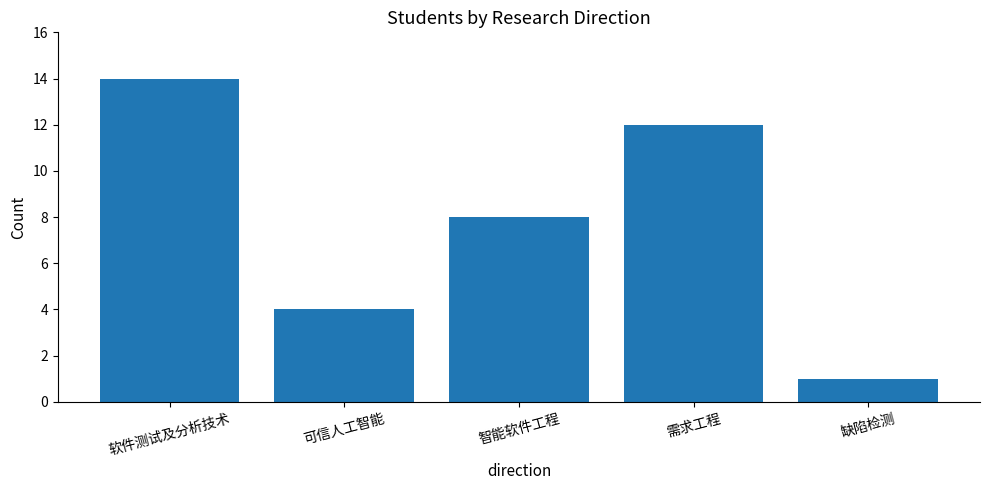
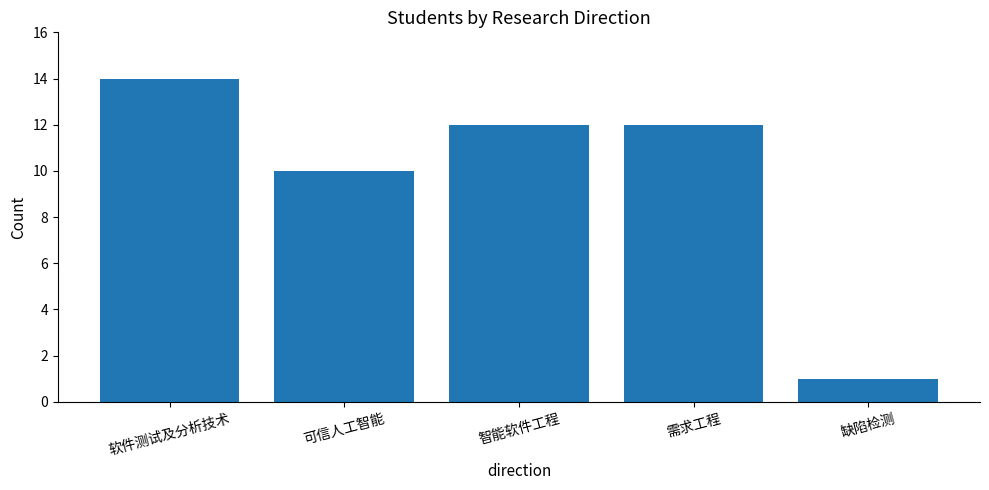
可信人工智能: 4 -> 10
智能软件工程: 8 -> 12
